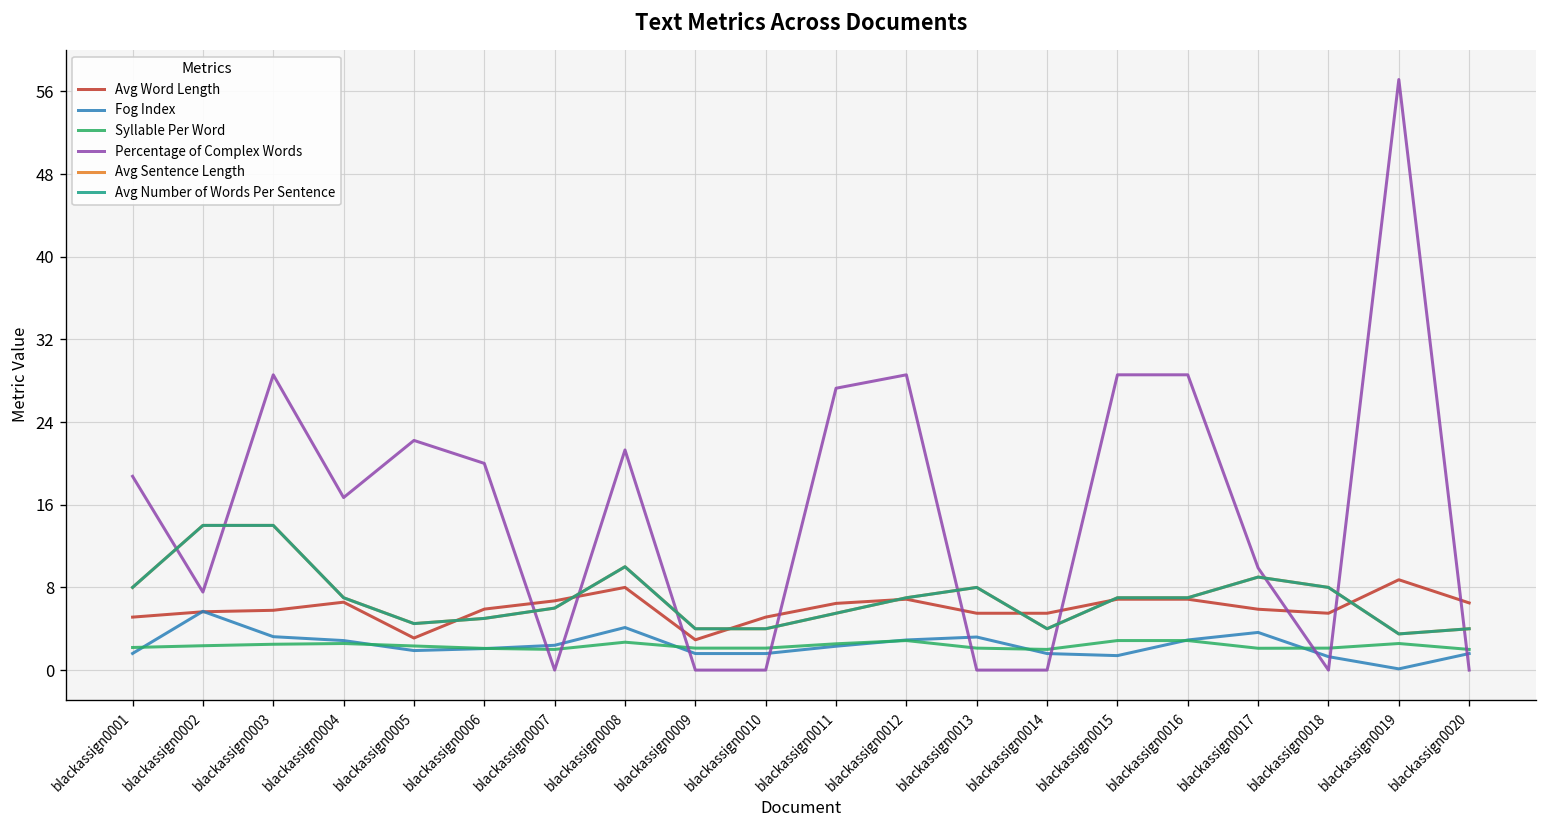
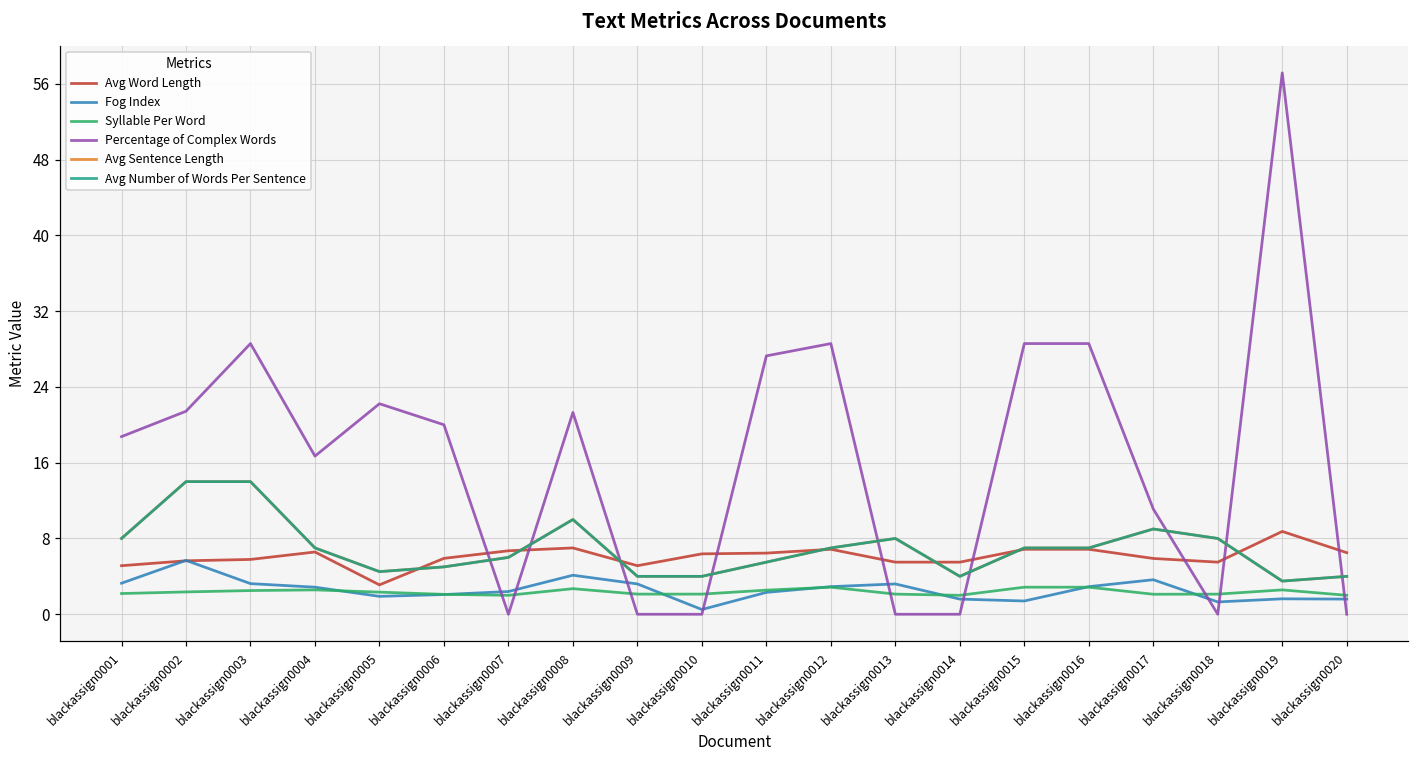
Fog Index, blackassign0001: 2 -> 3
Percentage of Complex Words, blackassign0002: 8 -> 21
Avg Word Length, blackassign0008: 8 -> 7
Avg Word Length, blackassign0009: 3 -> 5
Fog Index, blackassign0009: 2 -> 3
Avg Word Length, blackassign0010: 5 -> 6
Fog Index, blackassign0010: 2 -> 1
Percentage of Complex Words, blackassign0017: 10 -> 11
Fog Index, blackassign0019: 0 -> 2
